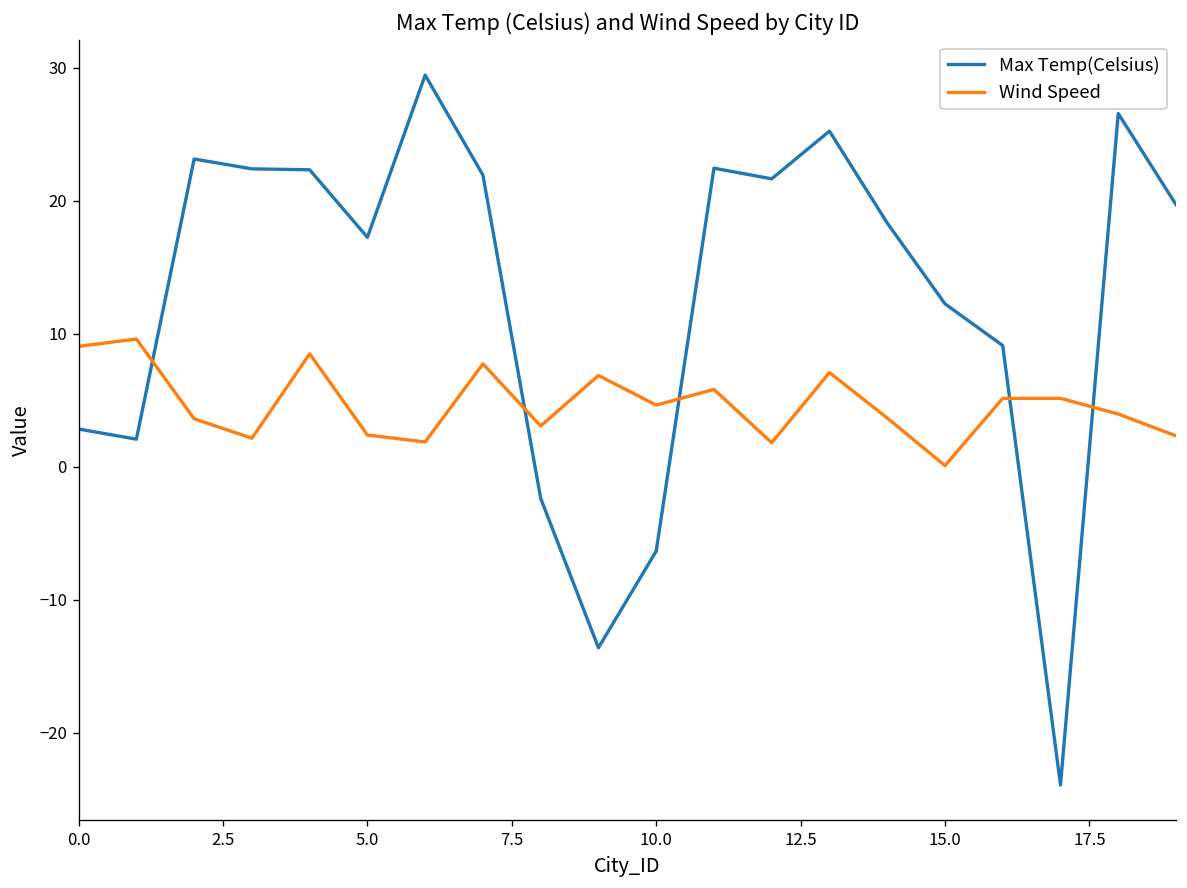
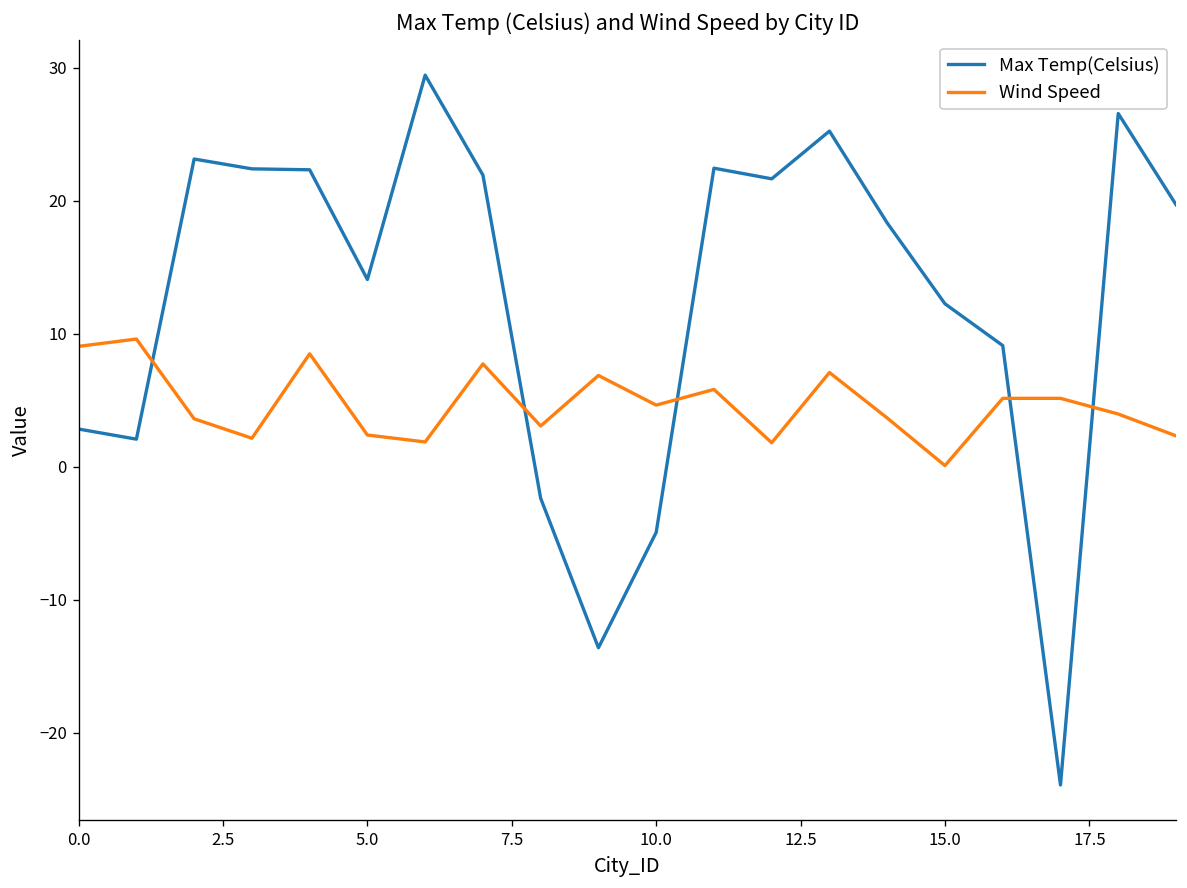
Max Temp(Celsius), 5.0: 17.3 -> 14.1
Max Temp(Celsius), 10.0: -6.4 -> -4.9
